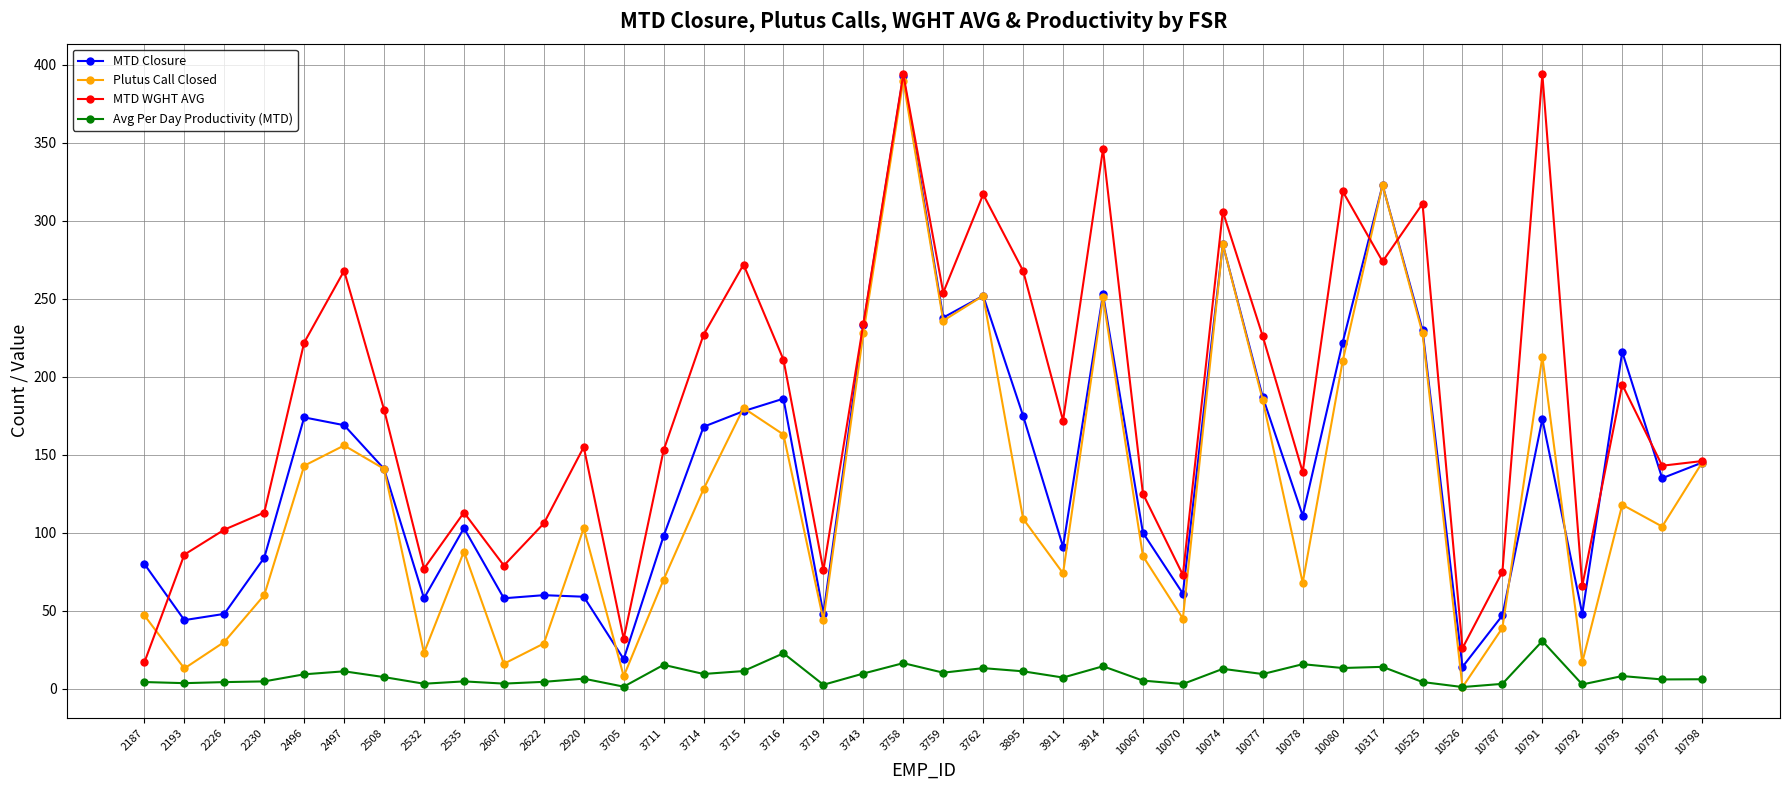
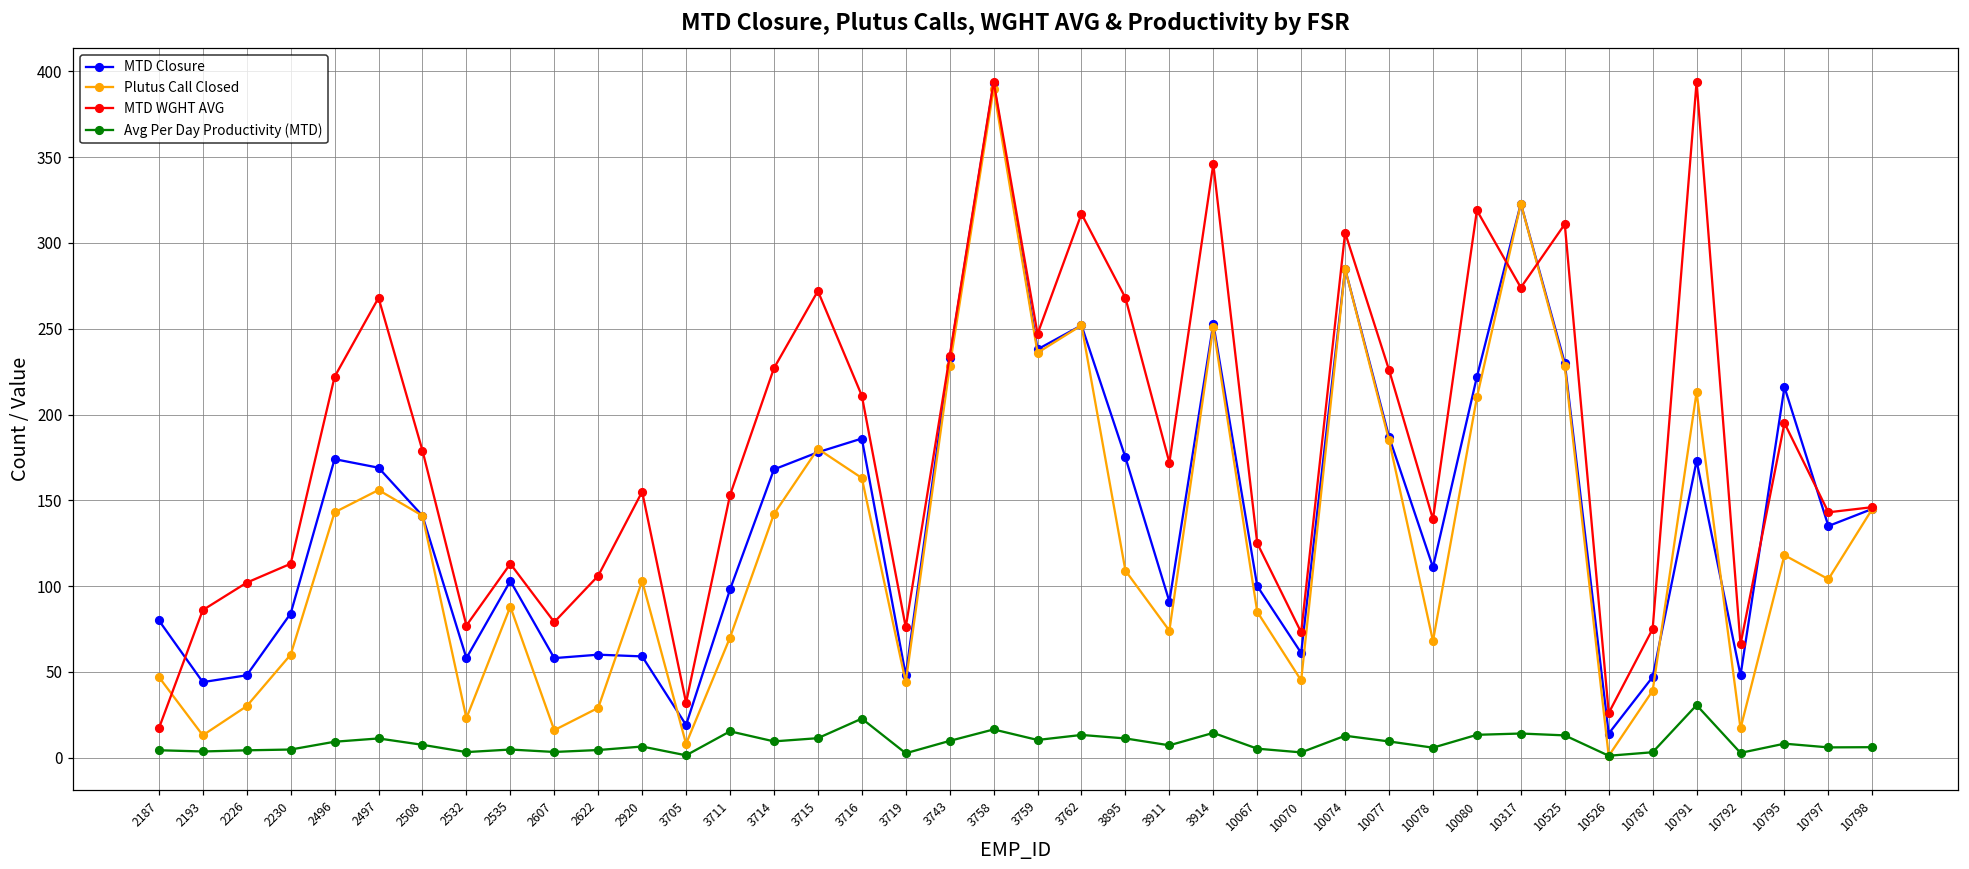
Plutus Call Closed, 3714: 128 -> 142
MTD WGHT AVG, 3759: 254 -> 247
Avg Per Day Productivity (MTD), 10078: 16 -> 6
Avg Per Day Productivity (MTD), 10525: 4 -> 13
